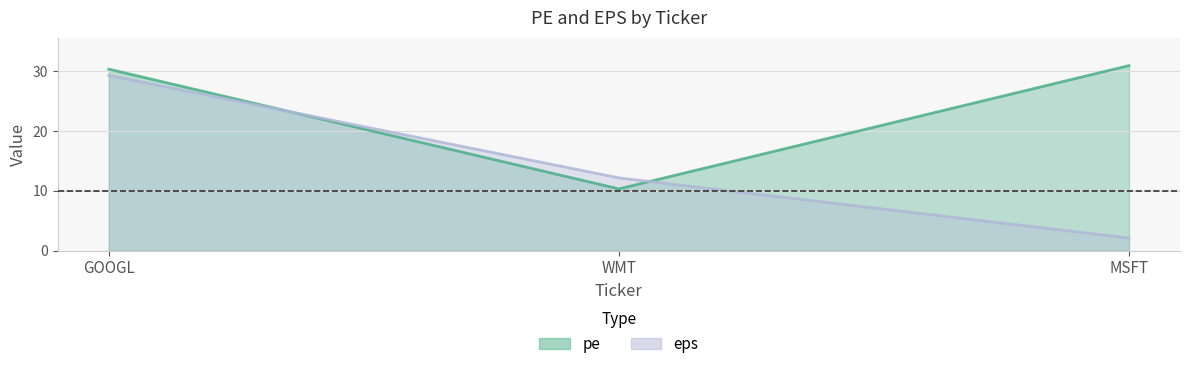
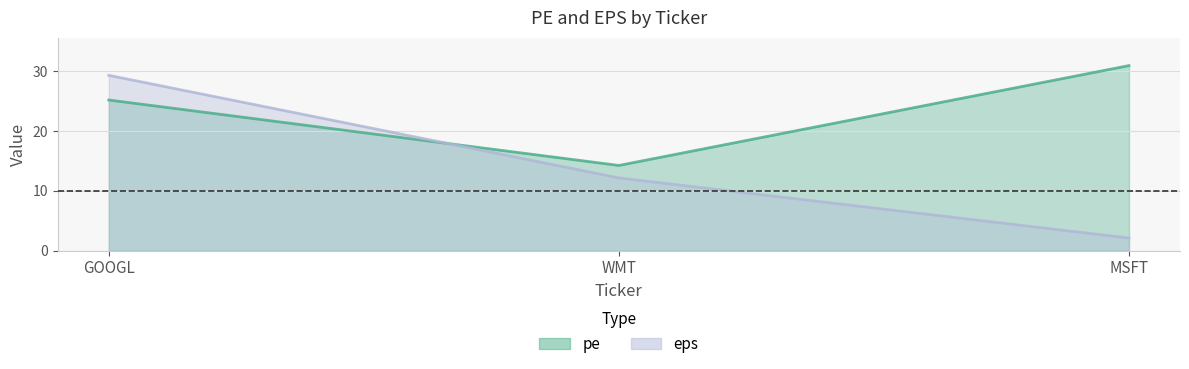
pe, GOOGL: 30 -> 25
pe, WMT: 10 -> 14
